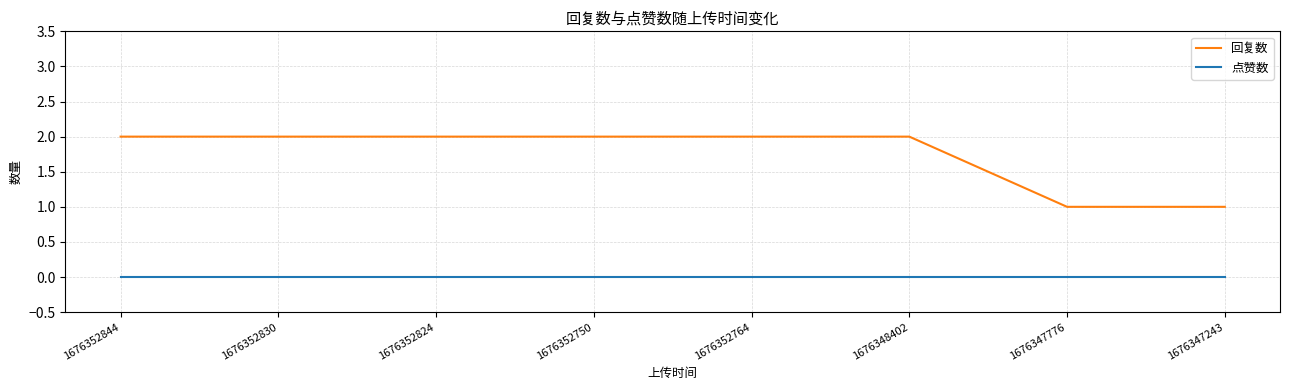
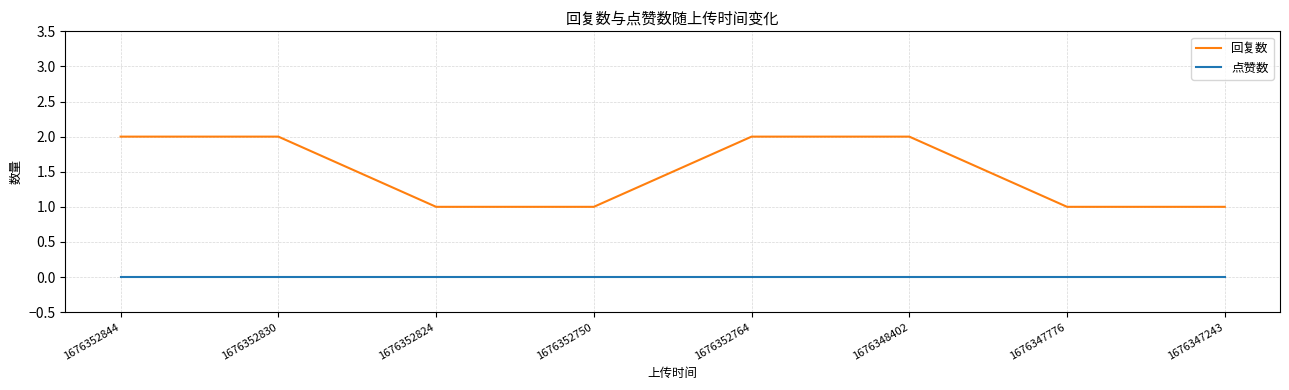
回复数, 1676352824: 2 -> 1
回复数, 1676352750: 2 -> 1
